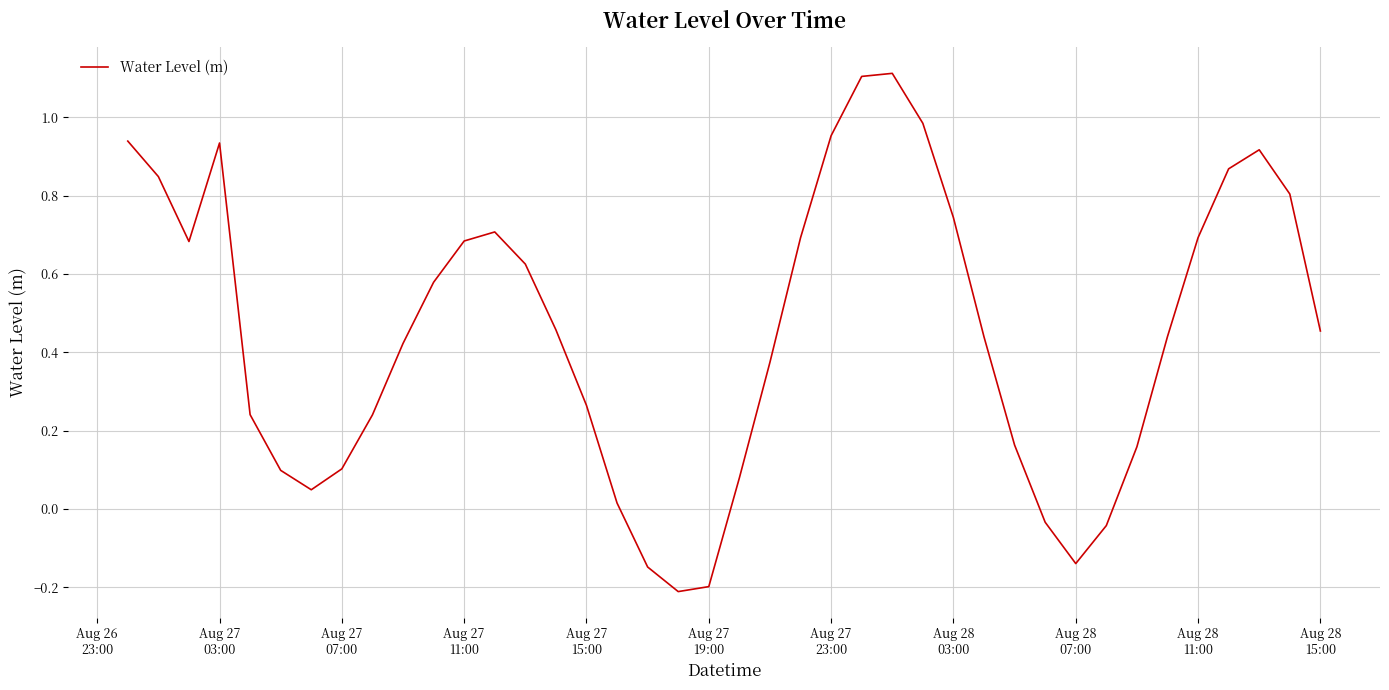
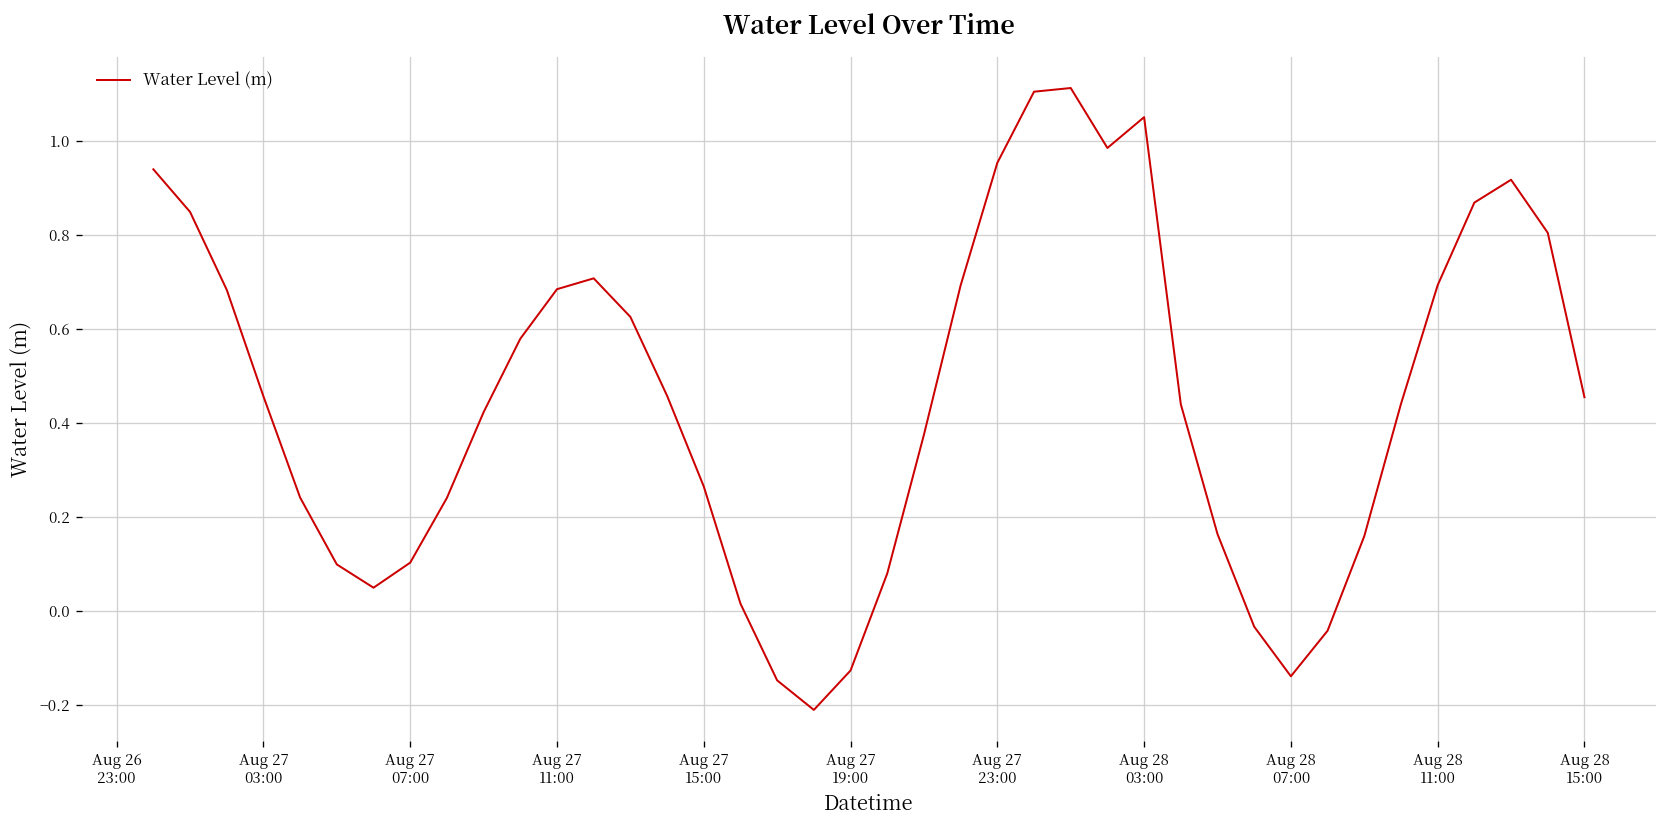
Aug 27 03:00: 0.93 -> 0.46
Aug 27 19:00: -0.20 -> -0.13
Aug 28 03:00: 0.74 -> 1.05
